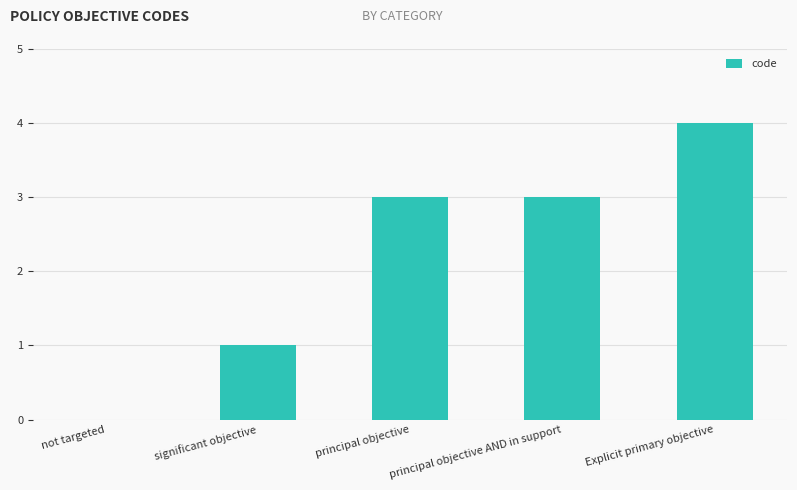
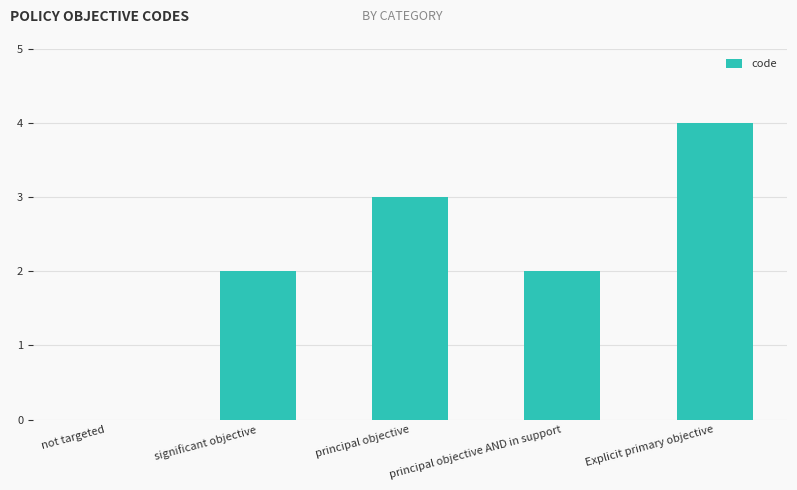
significant objective: 1 -> 2
principal objective AND in support: 3 -> 2
